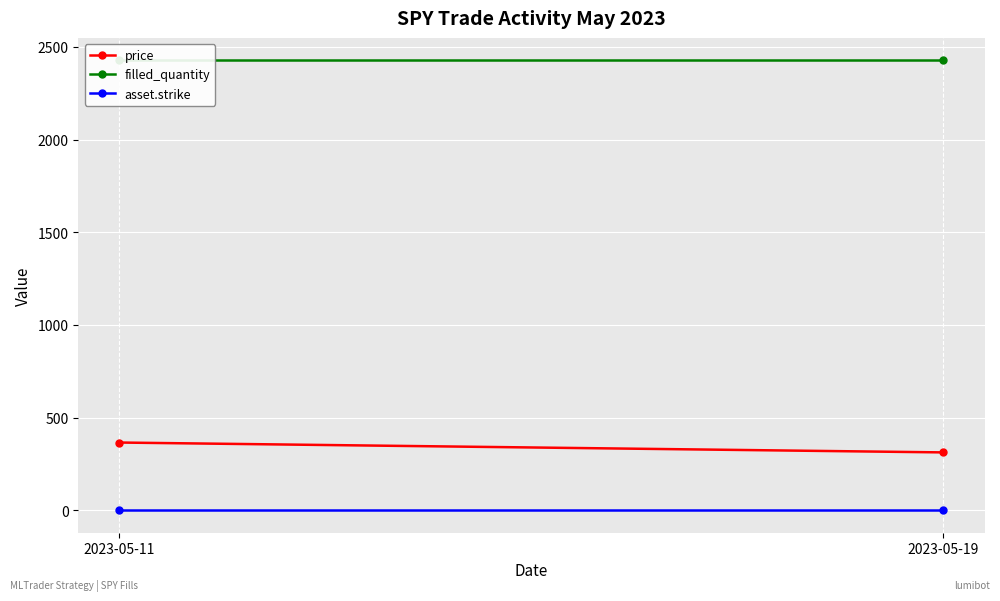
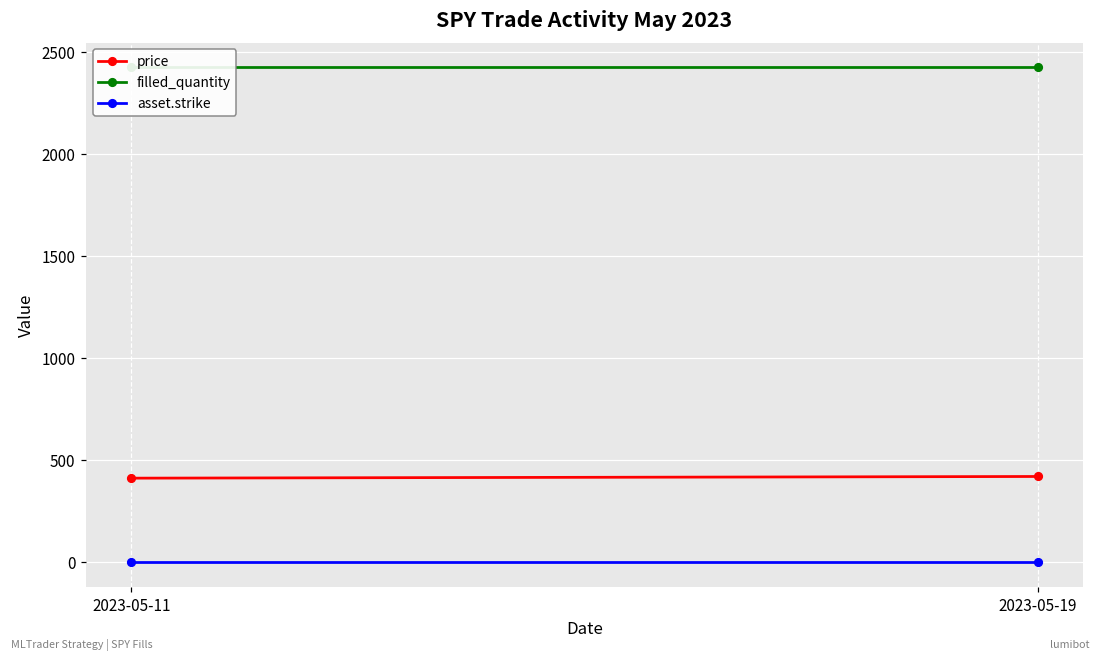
price, 2023-05-11: 370 -> 410
price, 2023-05-19: 310 -> 420
